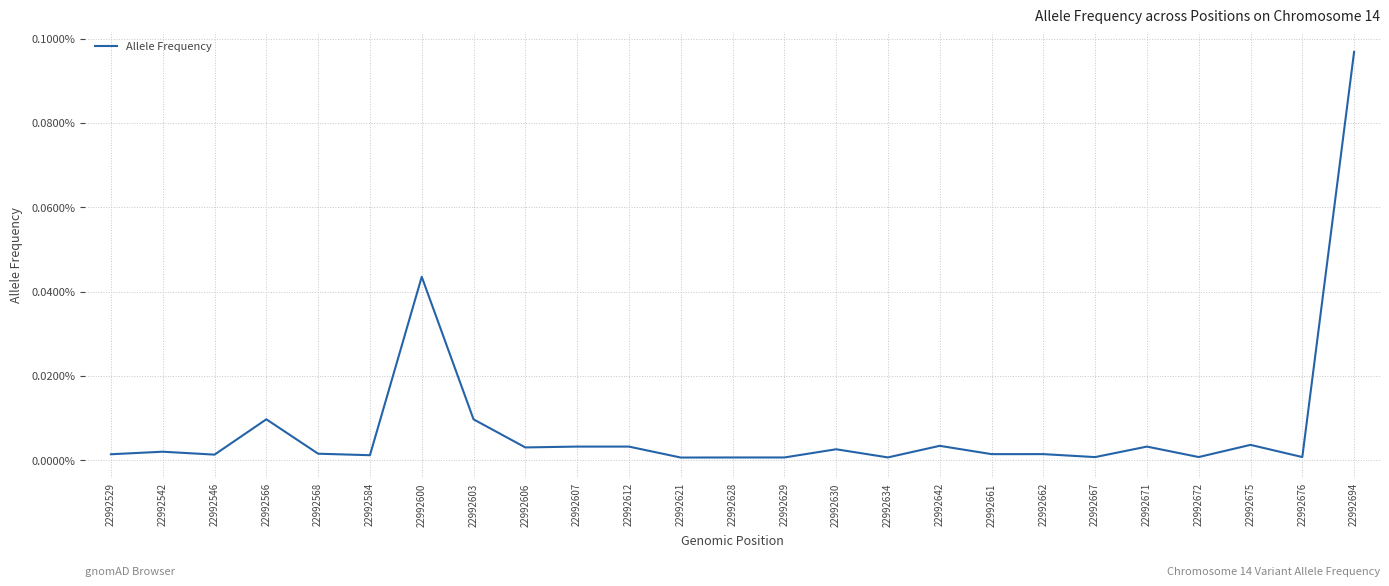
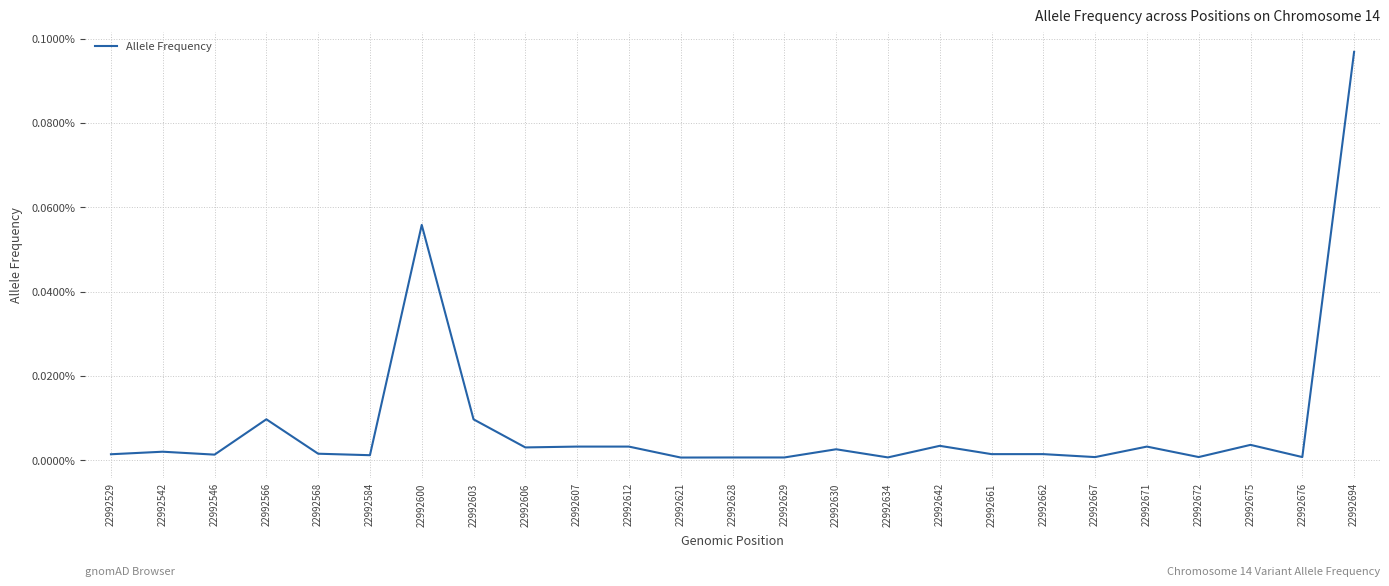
22992600: 0.044% -> 0.056%
